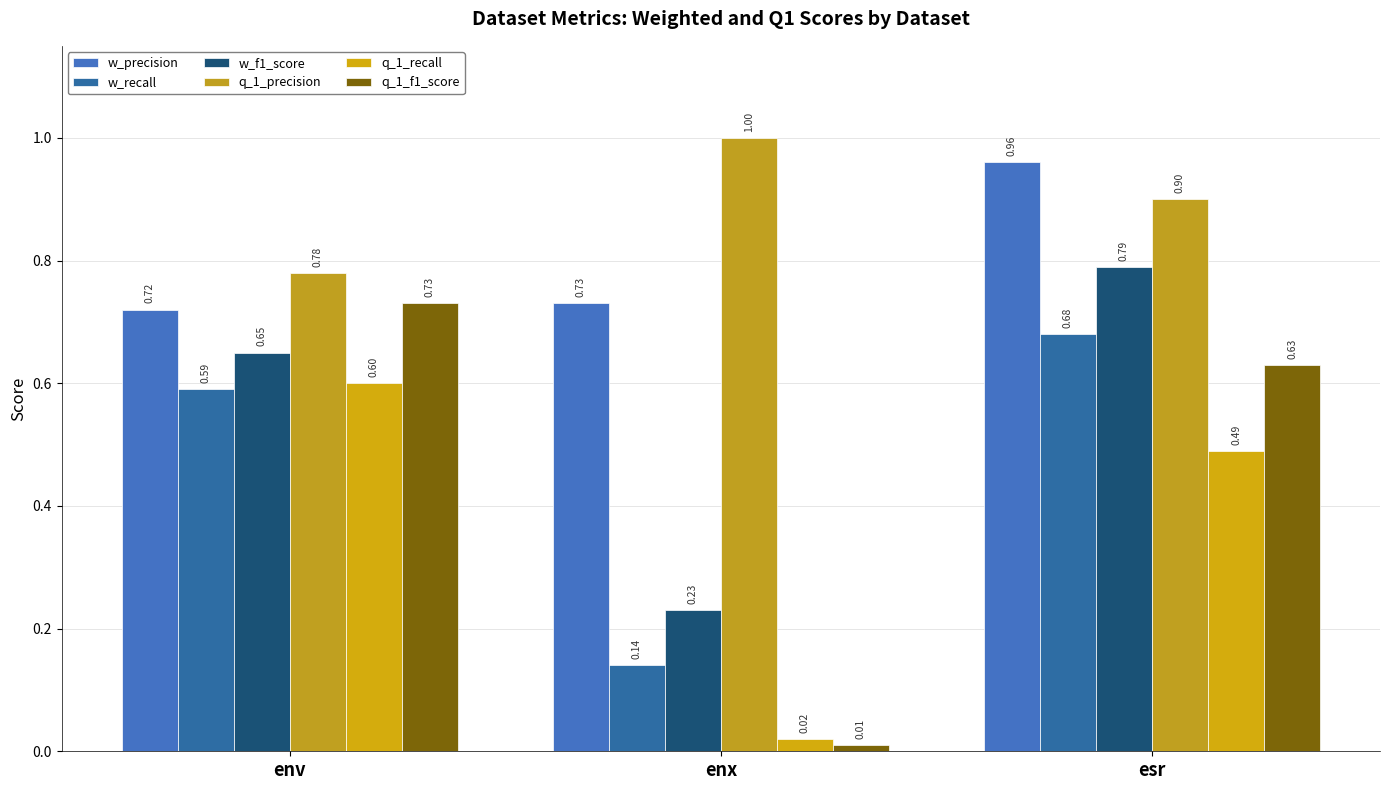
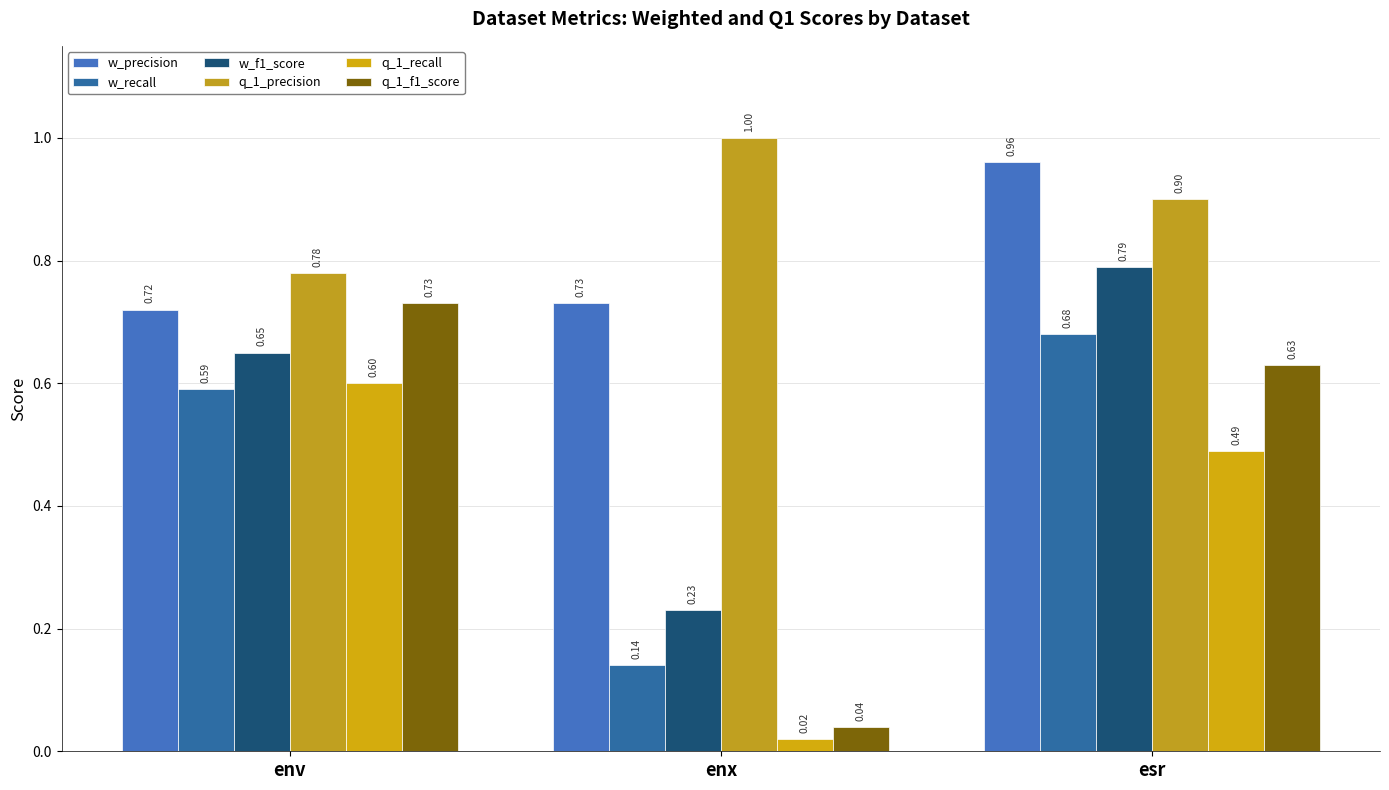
q_1_f1_score, enx: 0.01 -> 0.04
